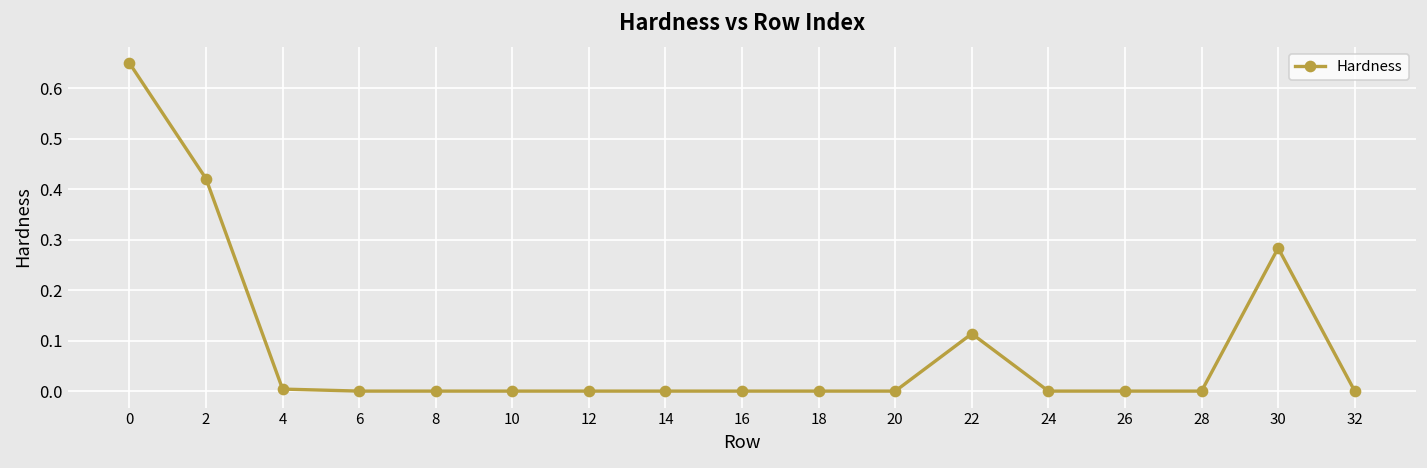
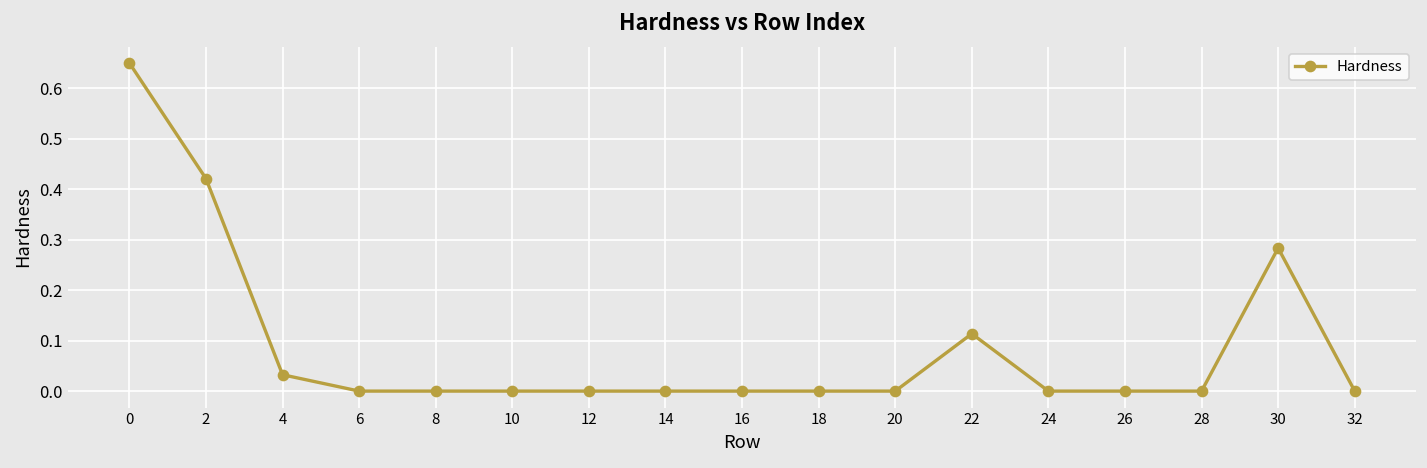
4: 0.00 -> 0.03
